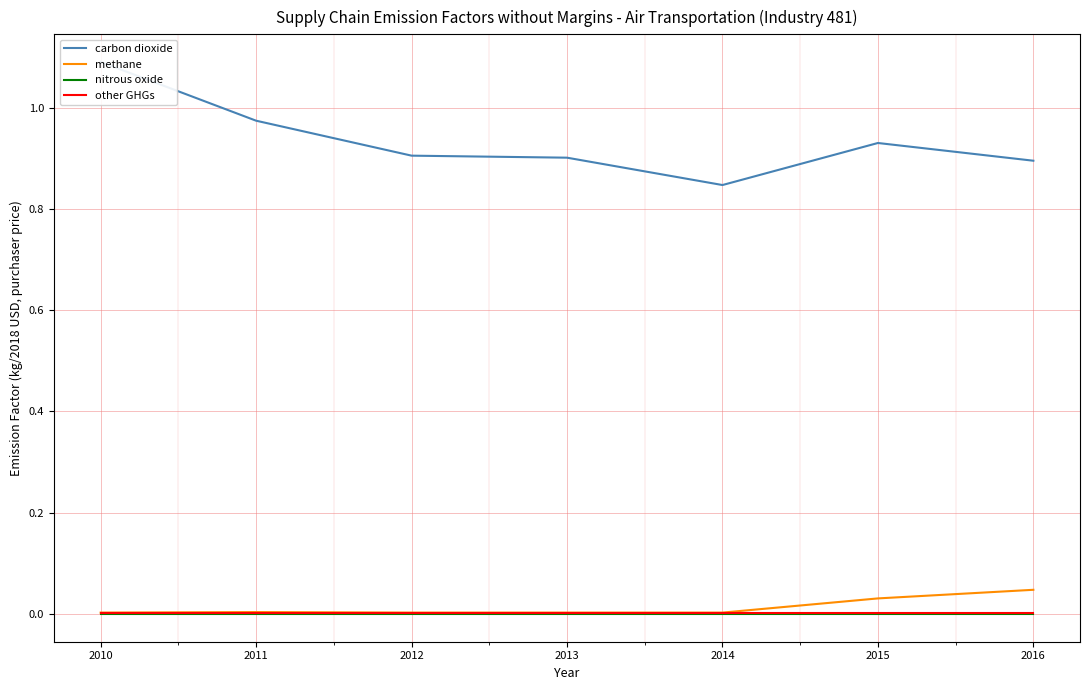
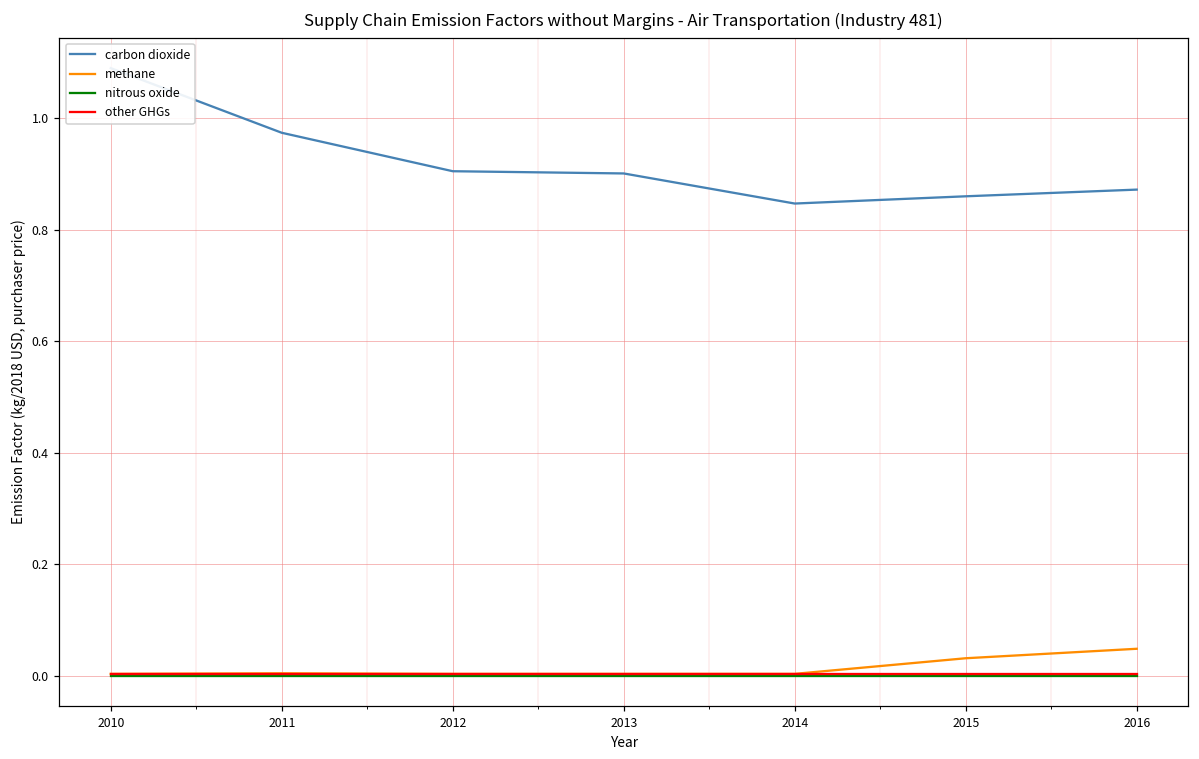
carbon dioxide, 2015: 0.93 -> 0.86
carbon dioxide, 2016: 0.90 -> 0.87
